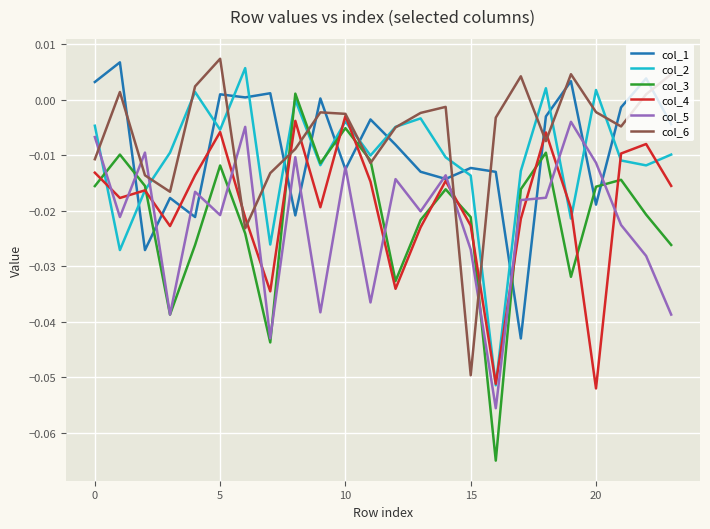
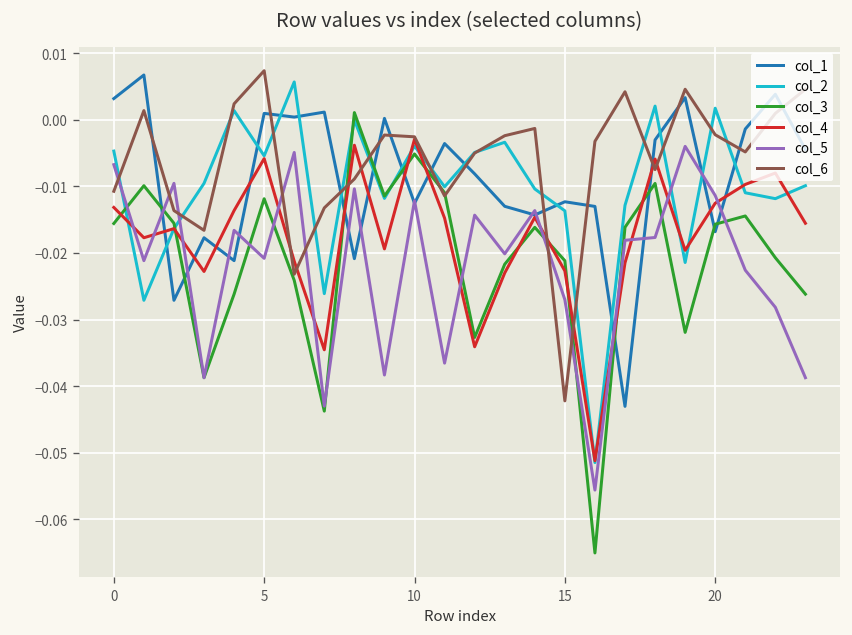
col_6, 15: -0.050 -> -0.042
col_1, 20: -0.019 -> -0.017
col_4, 20: -0.052 -> -0.013
